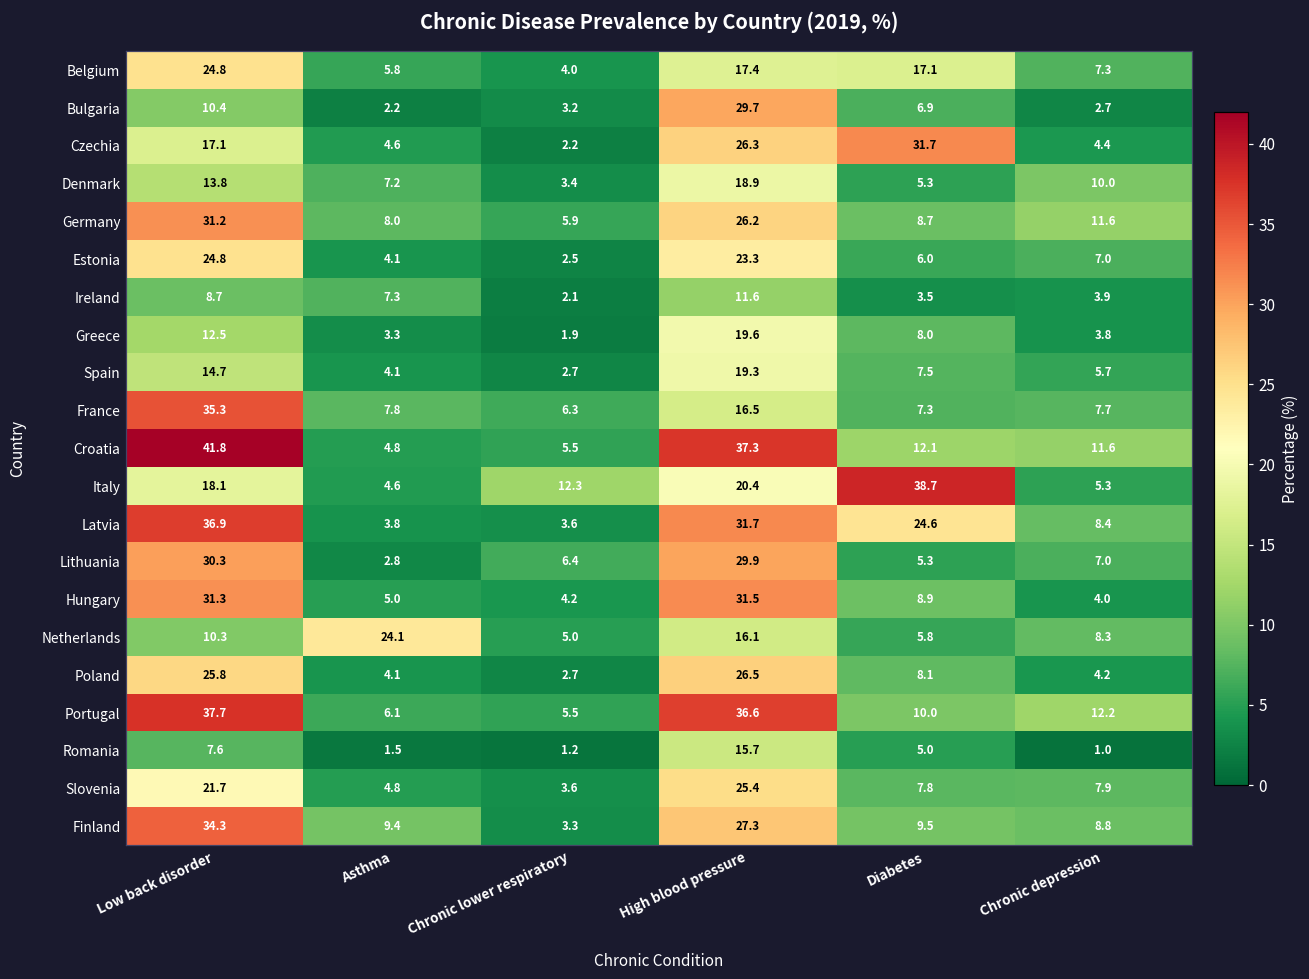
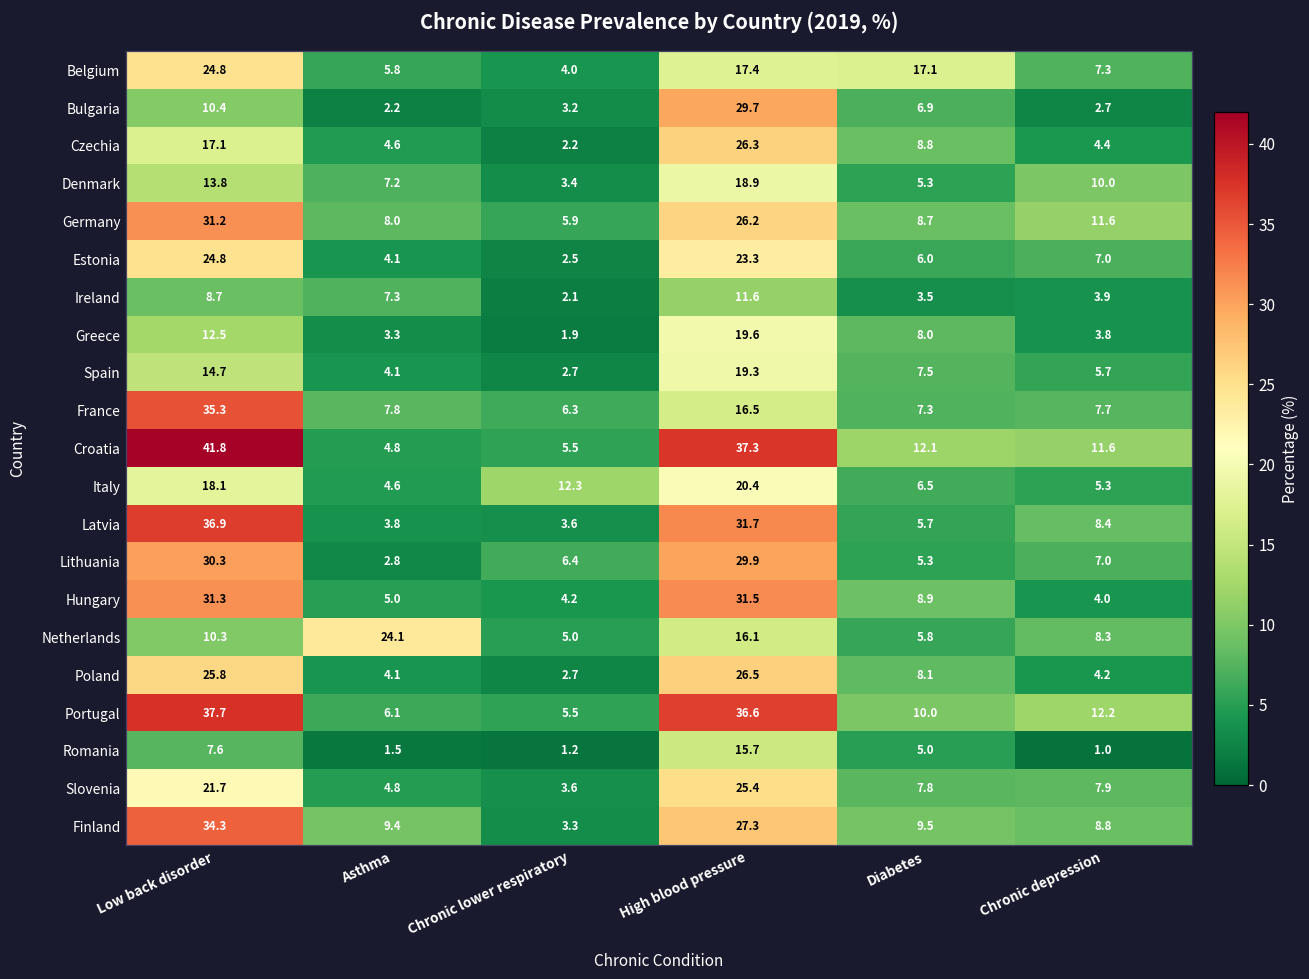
Czechia, Diabetes: 31.7 -> 8.8
Italy, Diabetes: 38.7 -> 6.5
Latvia, Diabetes: 24.6 -> 5.7
